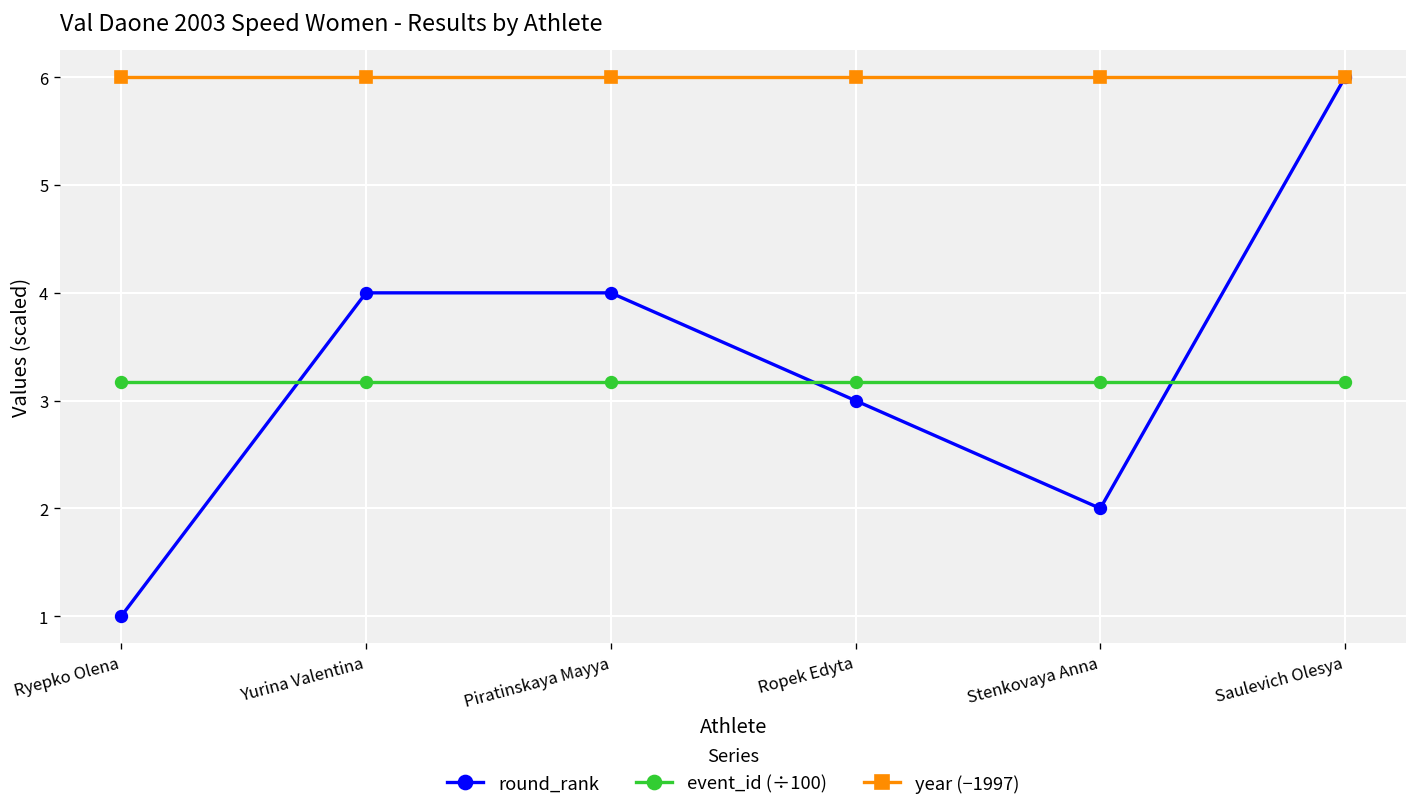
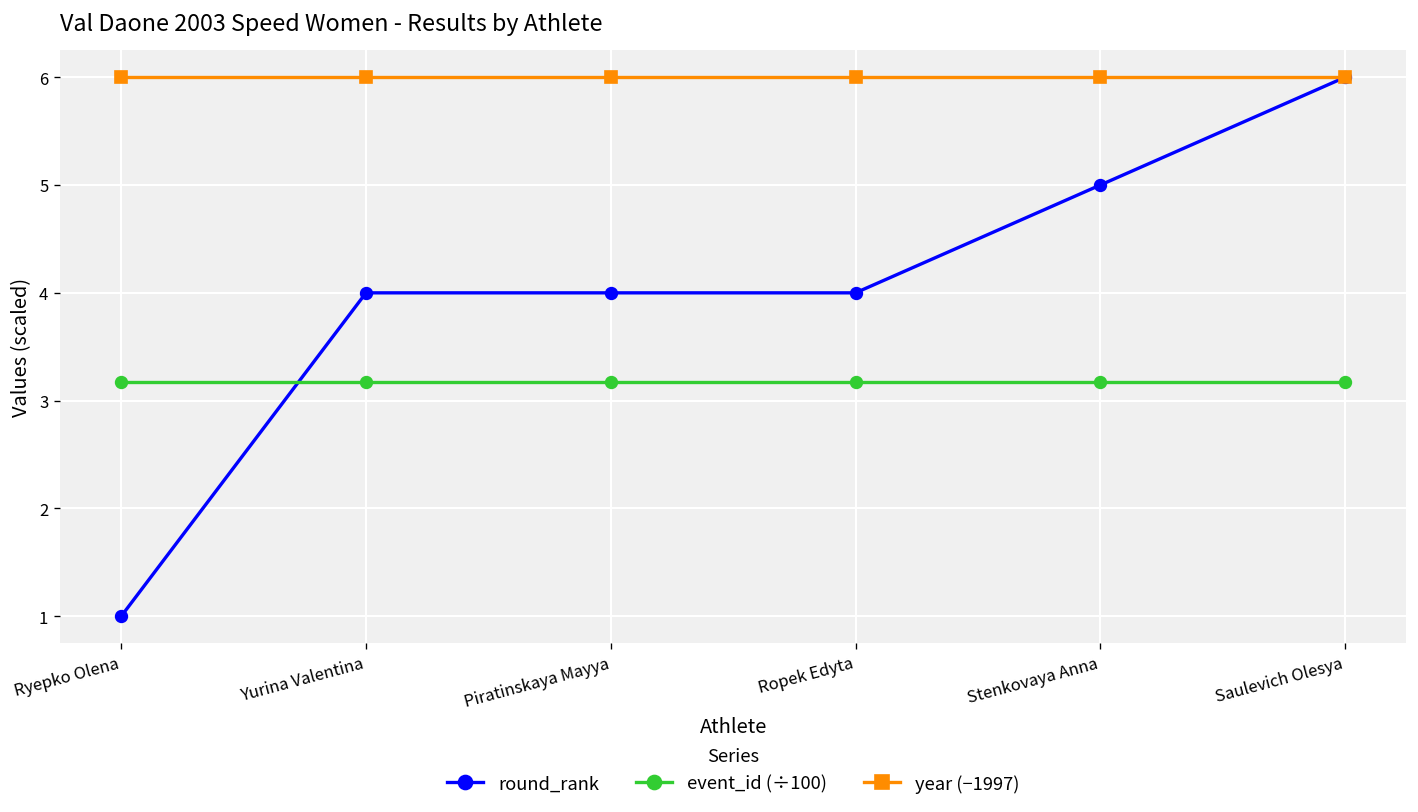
round_rank, Ropek Edyta: 3 -> 4
round_rank, Stenkovaya Anna: 2 -> 5
